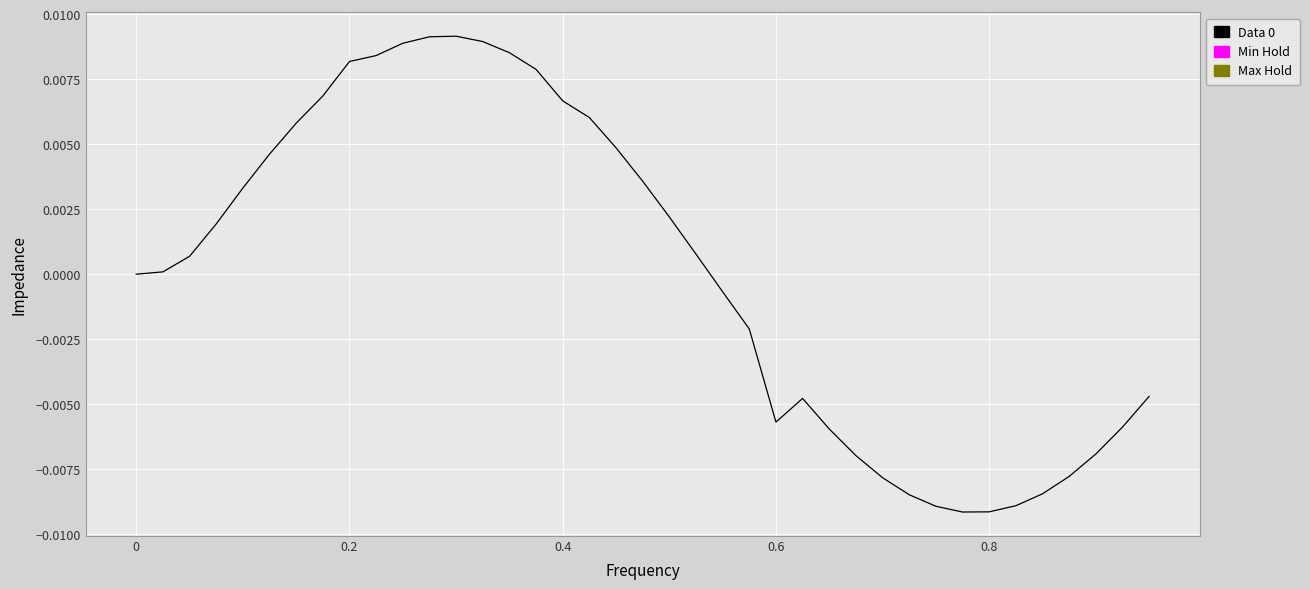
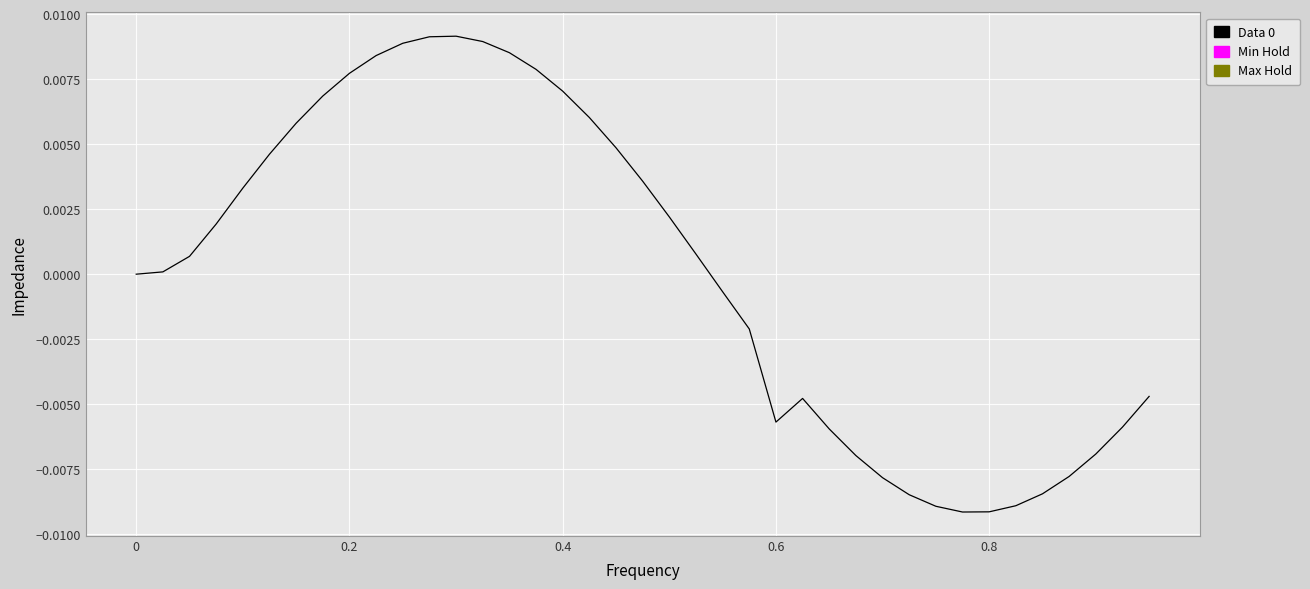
0.2: 0.0082 -> 0.0077
0.4: 0.0067 -> 0.0070
